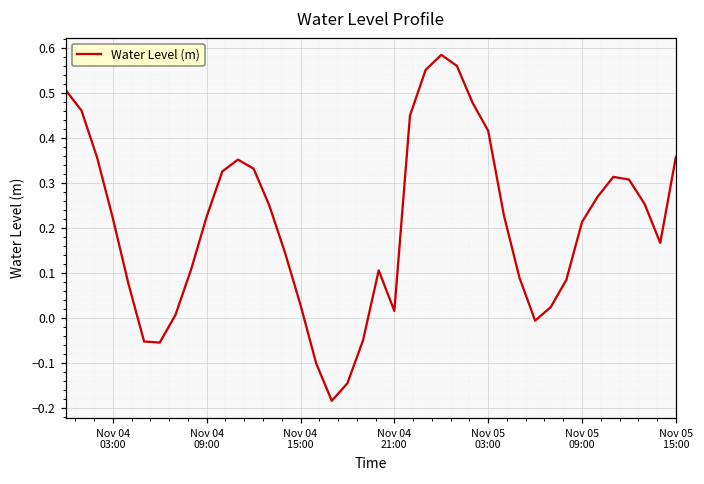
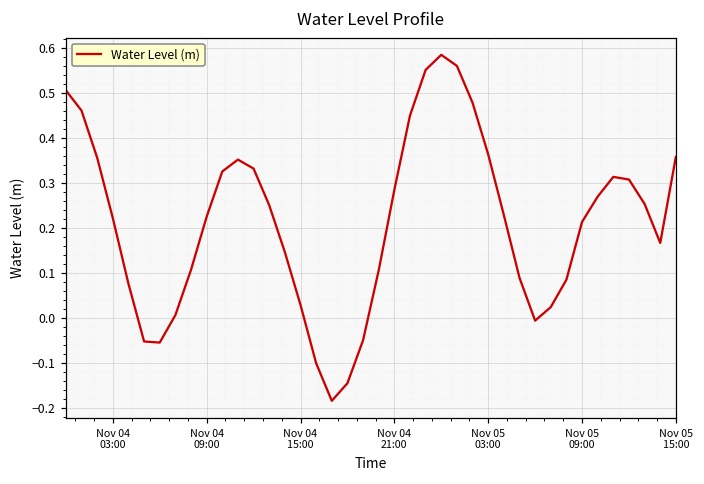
Nov 04 21:00: 0.02 -> 0.28
Nov 05 03:00: 0.42 -> 0.36
